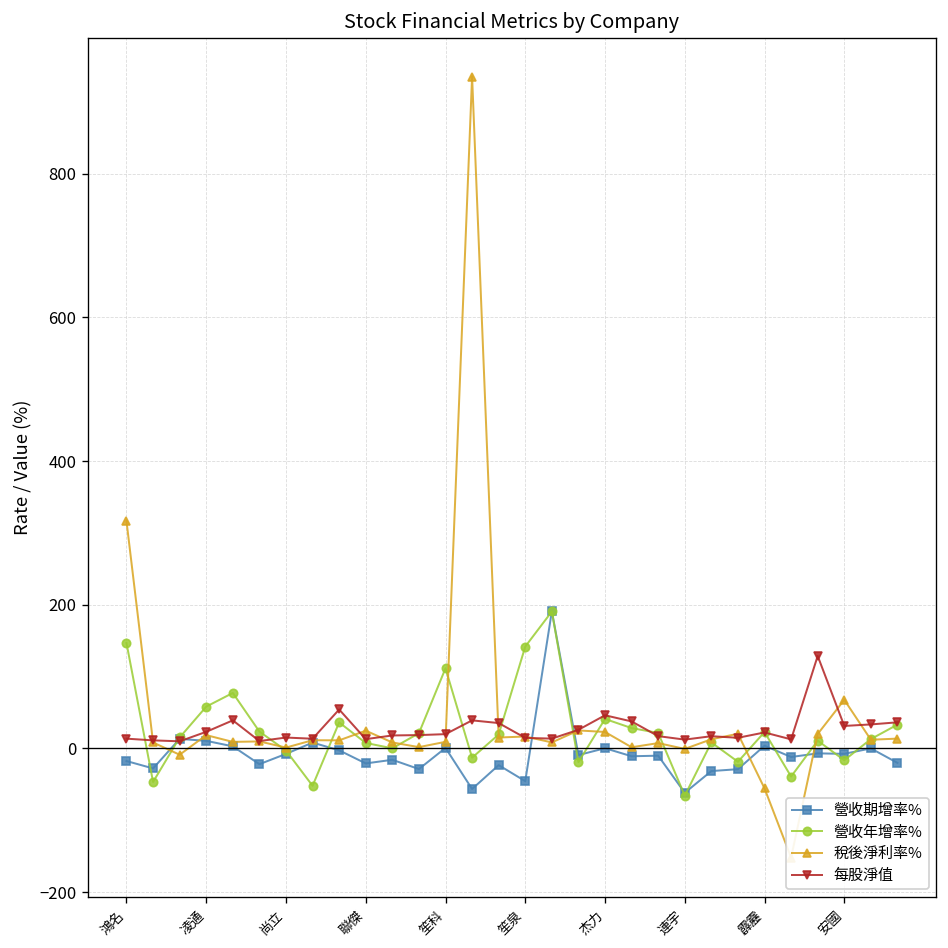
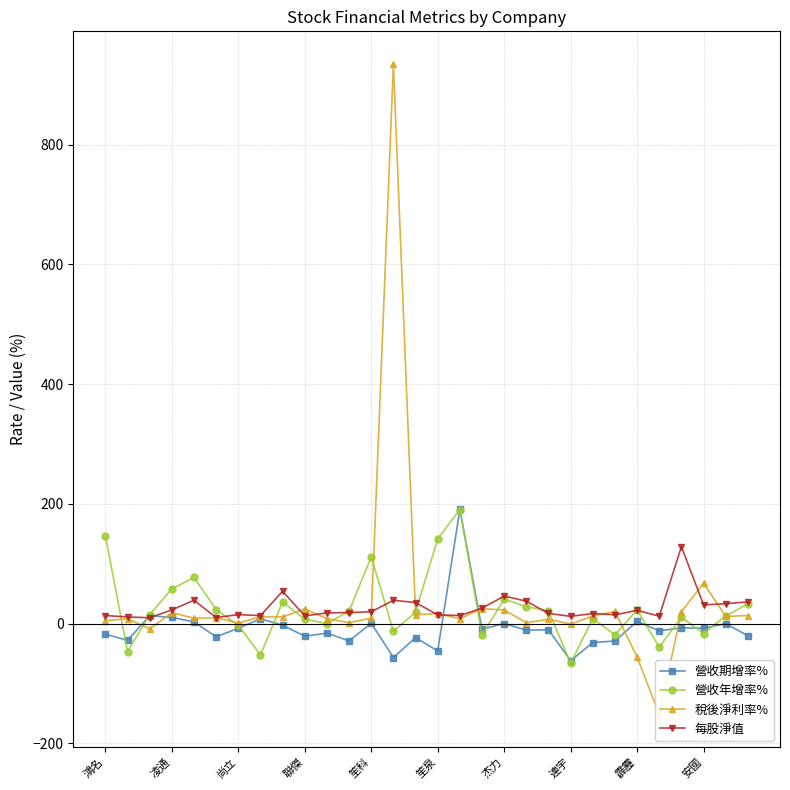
稅後淨利率%, 鴻名: 320 -> 0
